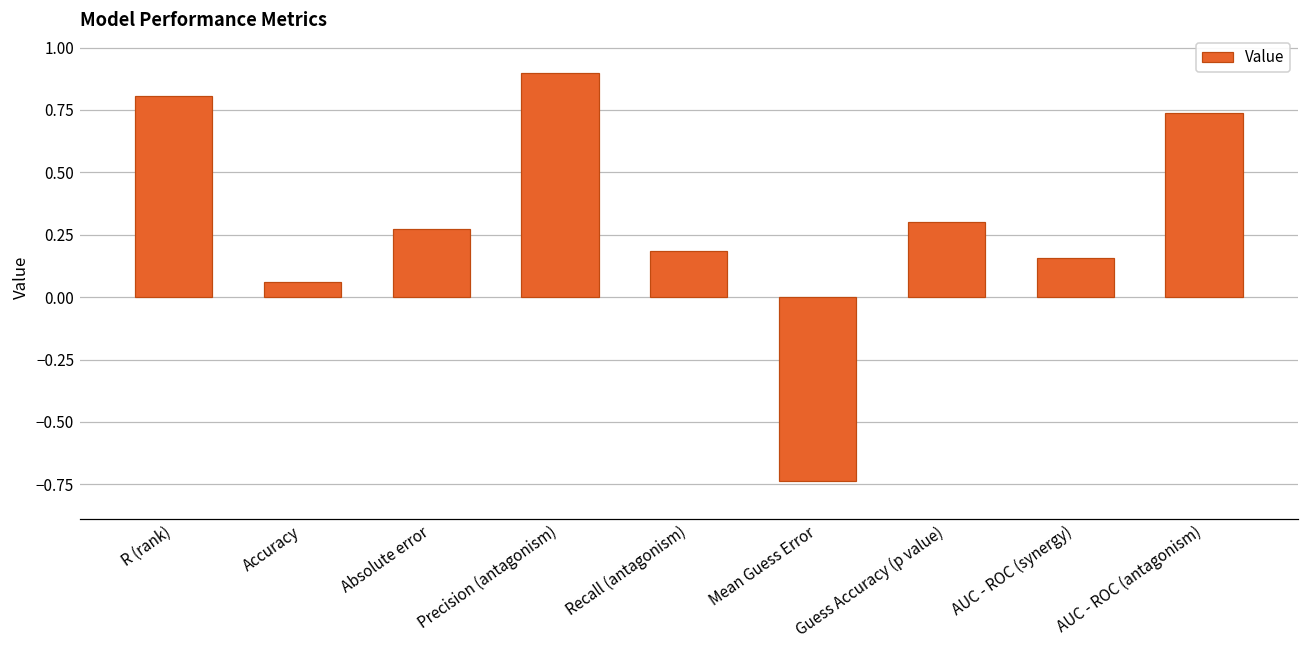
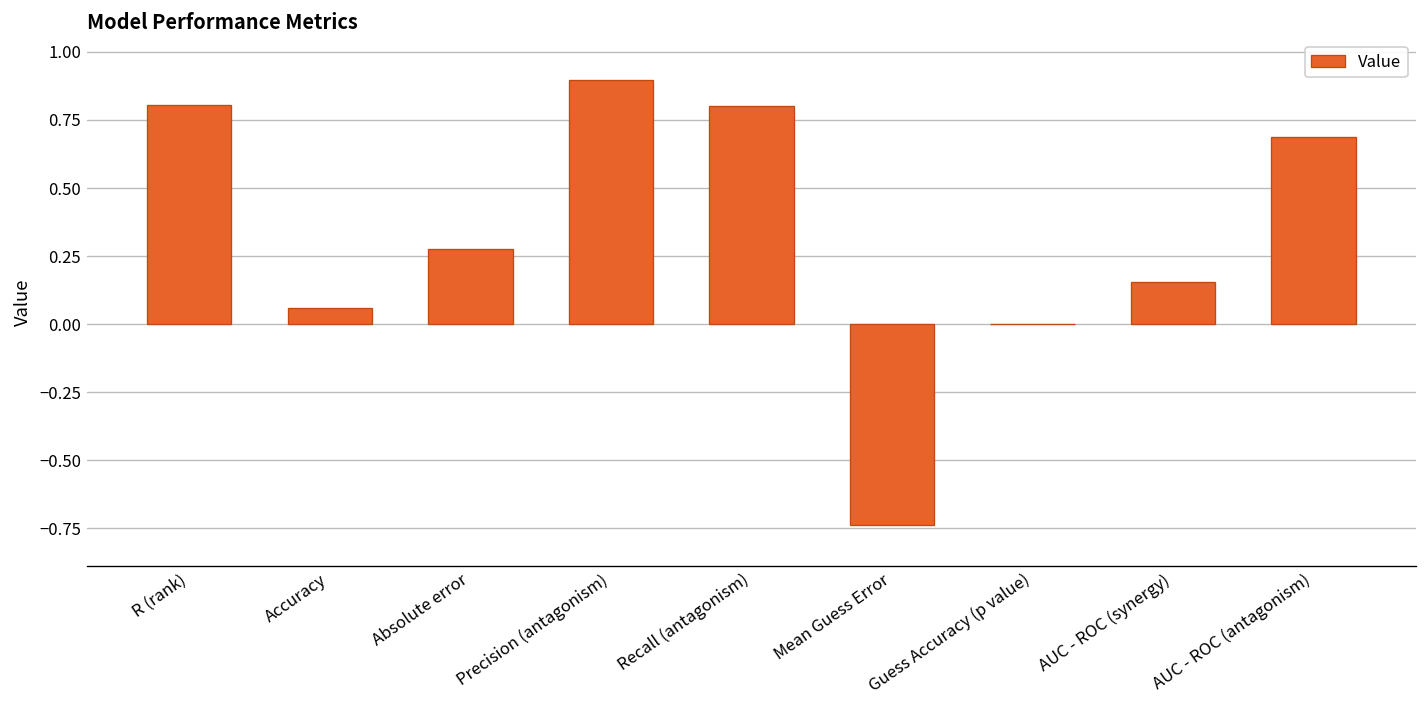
Recall (antagonism): 0.18 -> 0.80
Guess Accuracy (p value): 0.3 -> 0.0
AUC - ROC (antagonism): 0.74 -> 0.69
